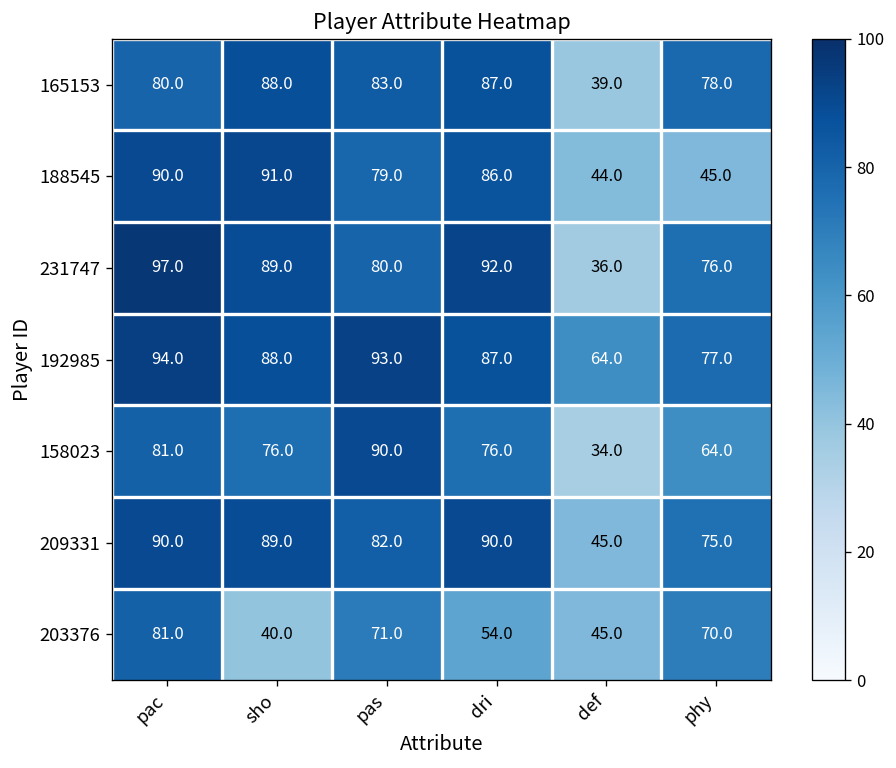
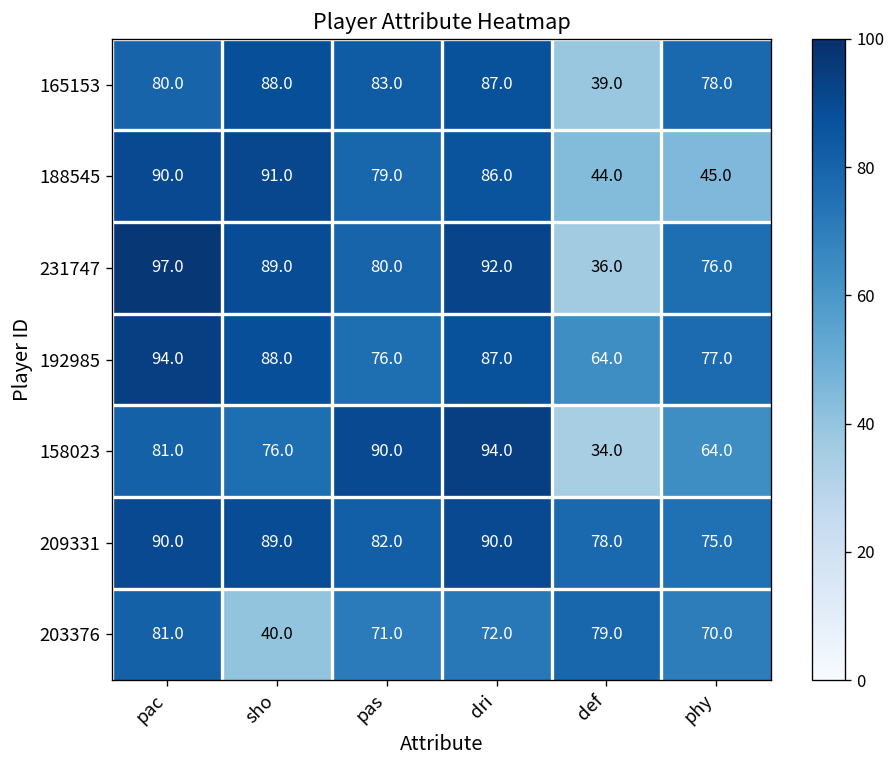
192985, pas: 93.0 -> 76.0
158023, dri: 76.0 -> 94.0
209331, def: 45.0 -> 78.0
203376, dri: 54.0 -> 72.0
203376, def: 45.0 -> 79.0
